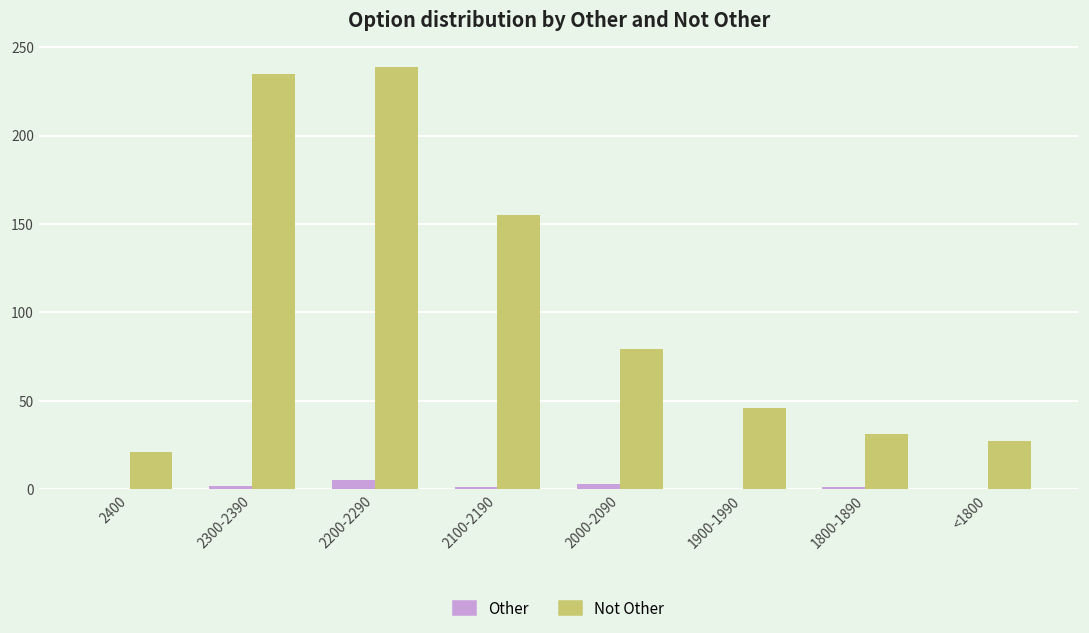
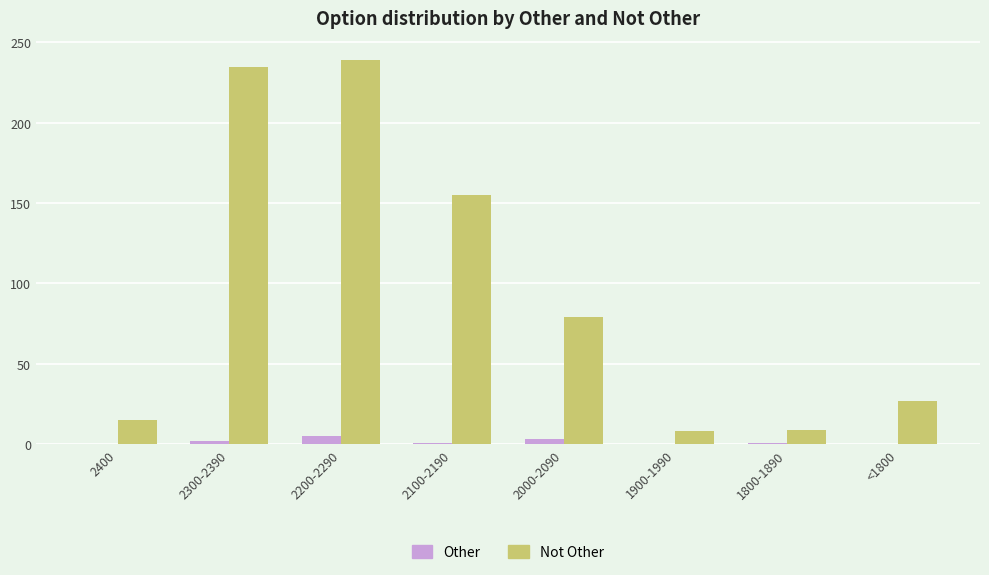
Not Other, 2400: 21 -> 15
Not Other, 1900-1990: 46 -> 8
Not Other, 1800-1890: 31 -> 9
